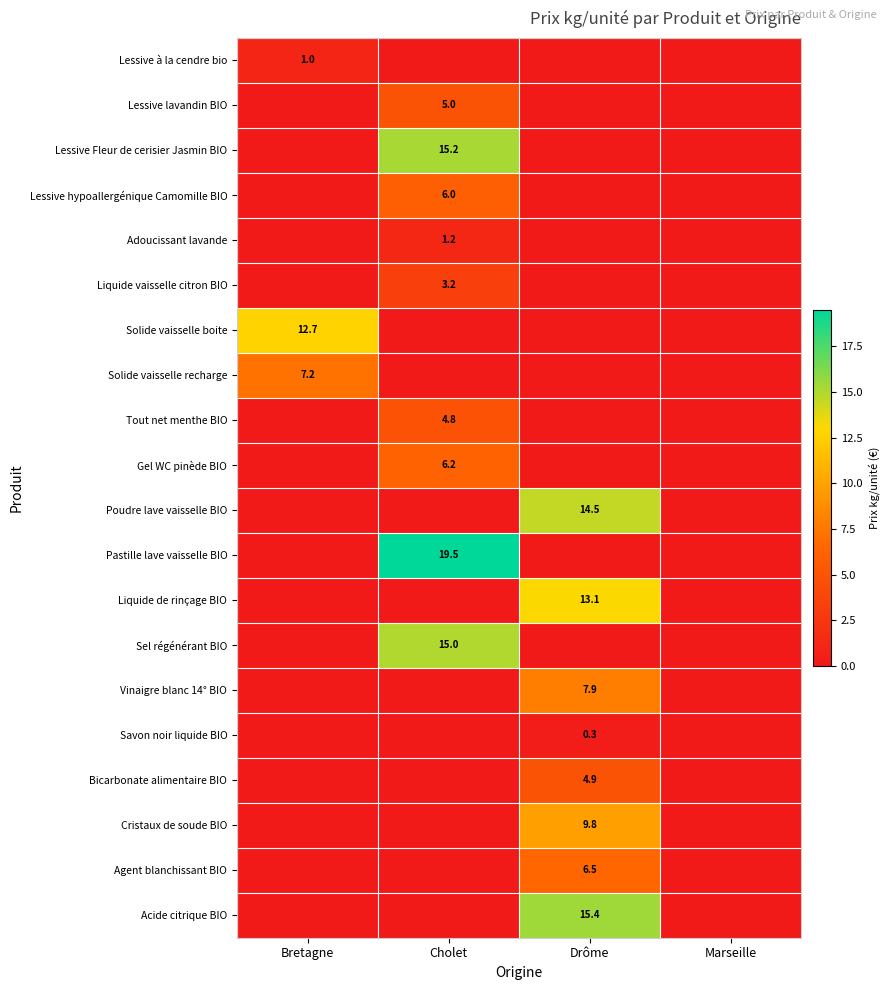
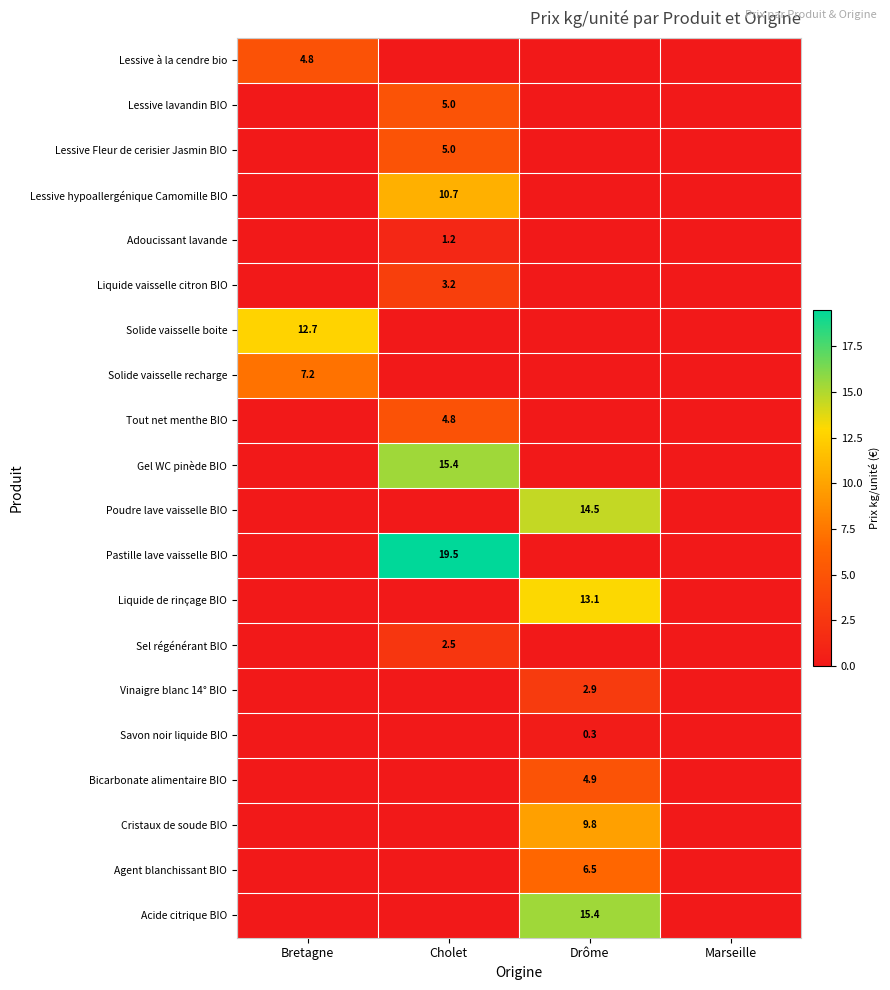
Lessive à la cendre bio, Bretagne: 1.0 -> 4.8
Lessive Fleur de cerisier Jasmin BIO, Cholet: 15.2 -> 5.0
Lessive hypoallergénique Camomille BIO, Cholet: 6.0 -> 10.7
Gel WC pinède BIO, Cholet: 6.2 -> 15.4
Sel régénérant BIO, Cholet: 15.0 -> 2.5
Vinaigre blanc 14° BIO, Drôme: 7.9 -> 2.9
